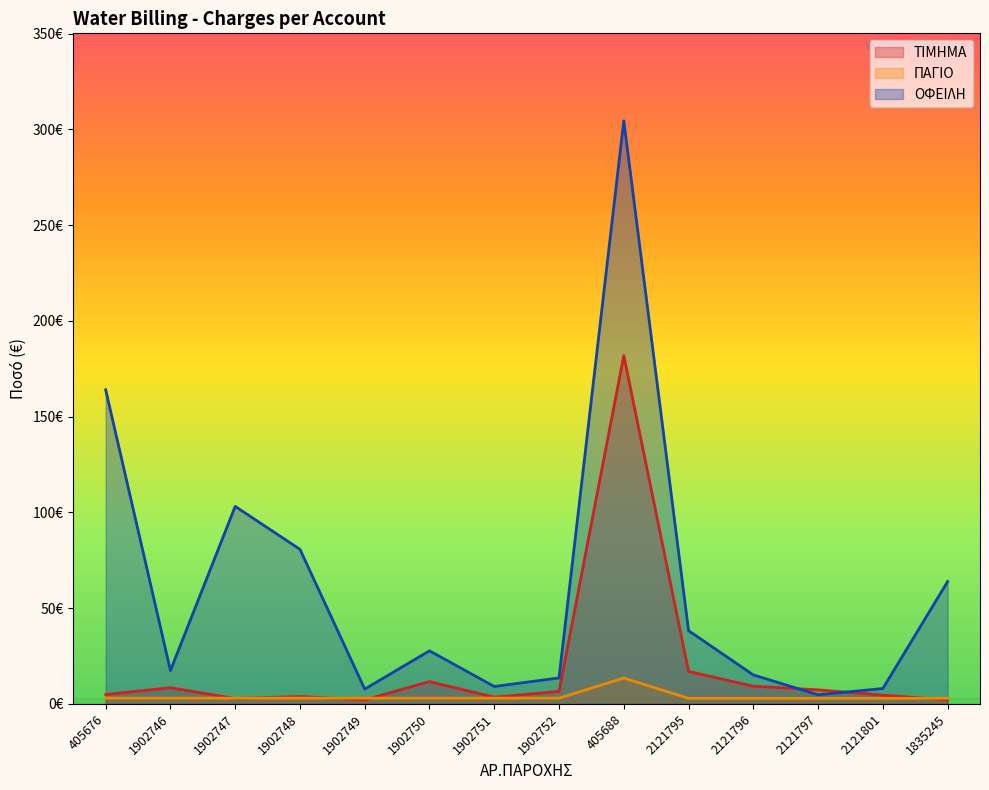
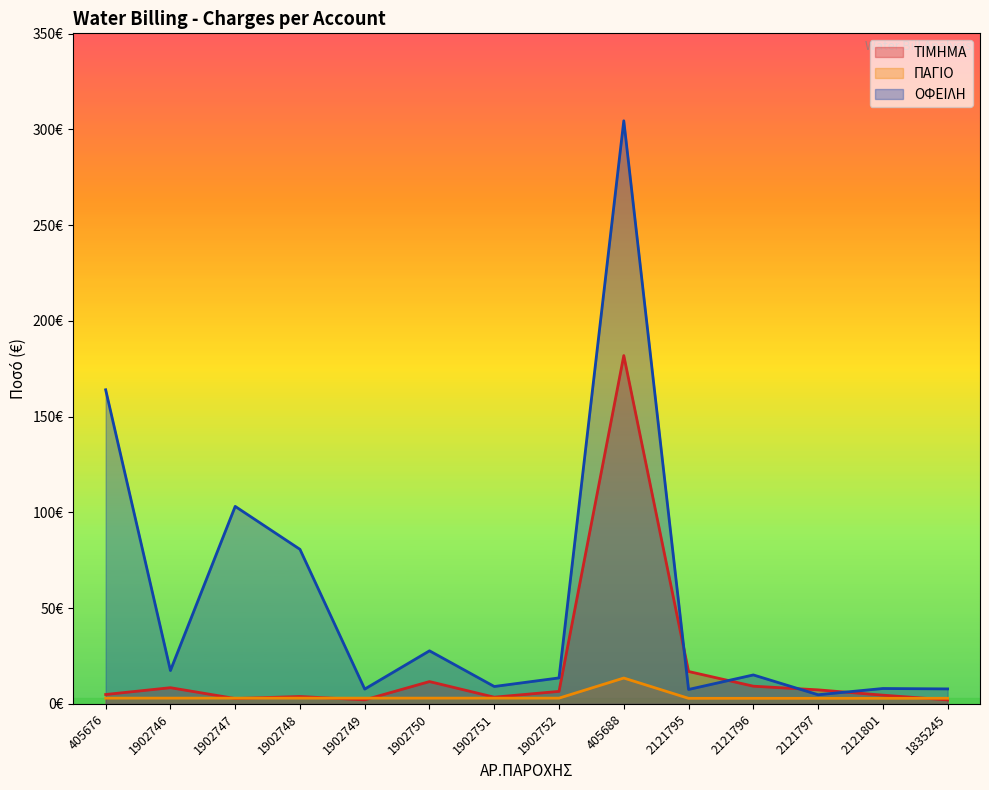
ΟΦΕΙΛΗ, 2121795: 38€ -> 8€
ΟΦΕΙΛΗ, 1835245: 64€ -> 8€
